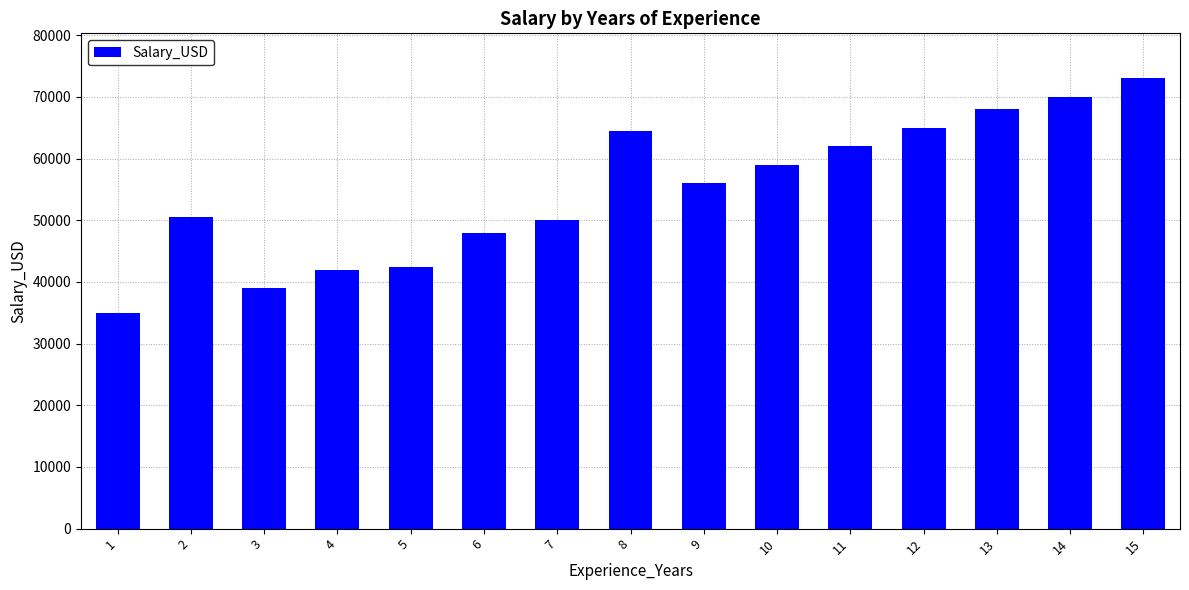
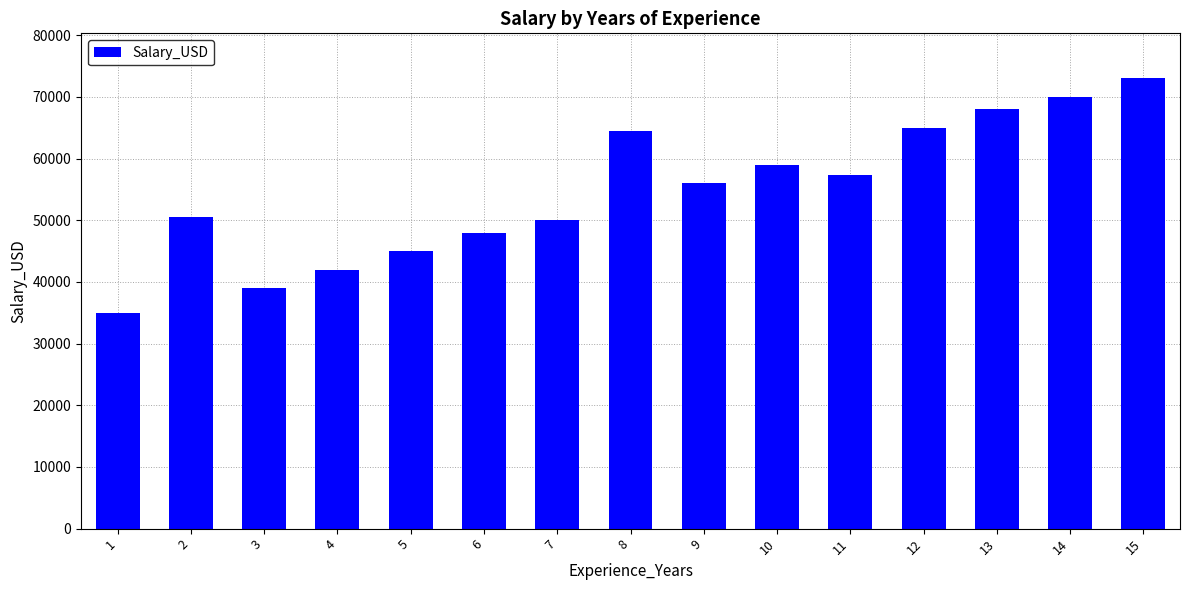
5: 42000 -> 45000
11: 62000 -> 57000
